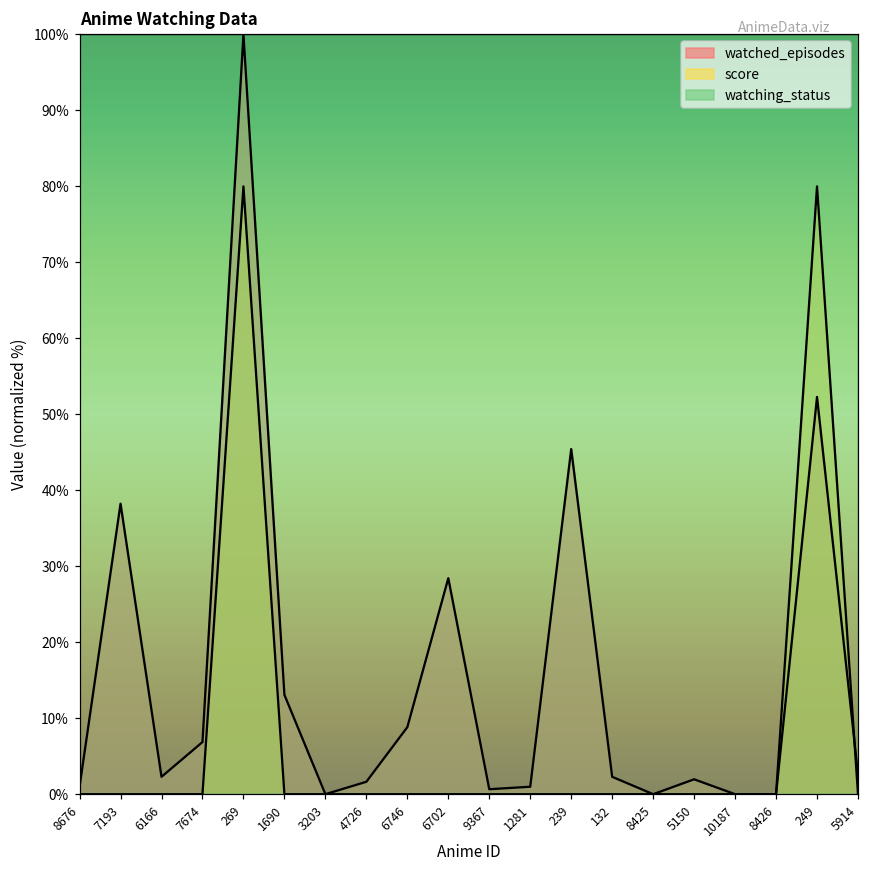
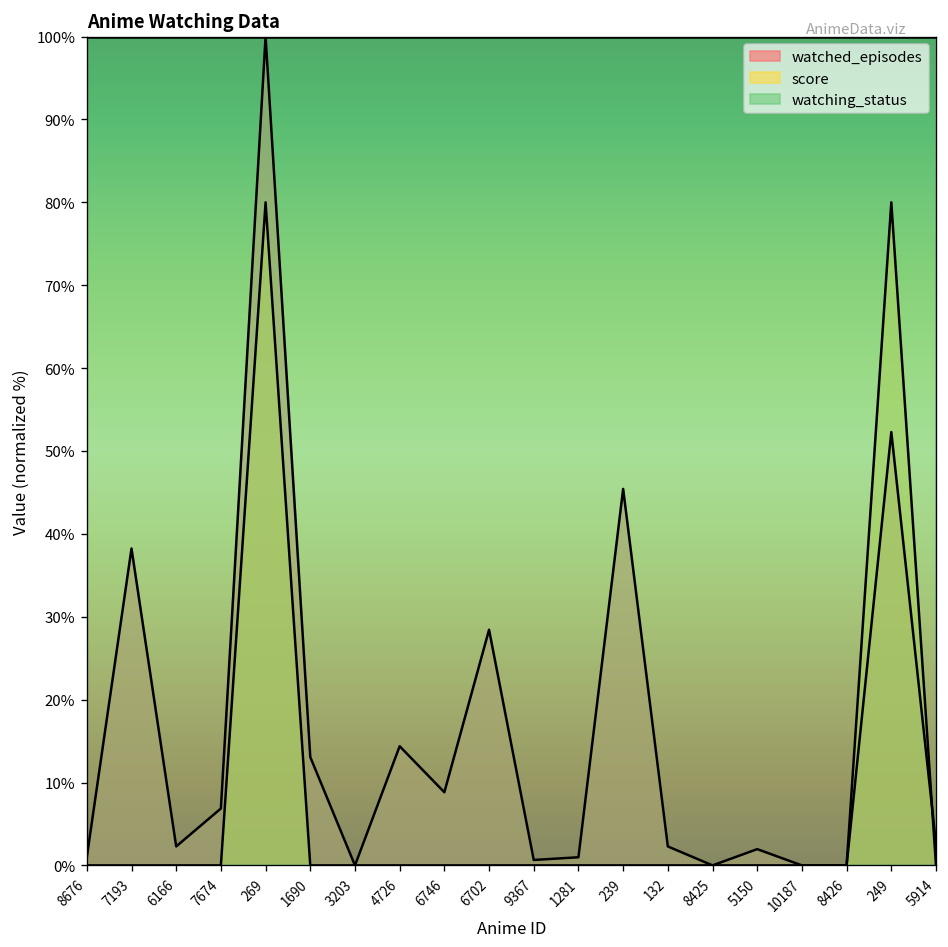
watched_episodes, 4726: 2% -> 14%
